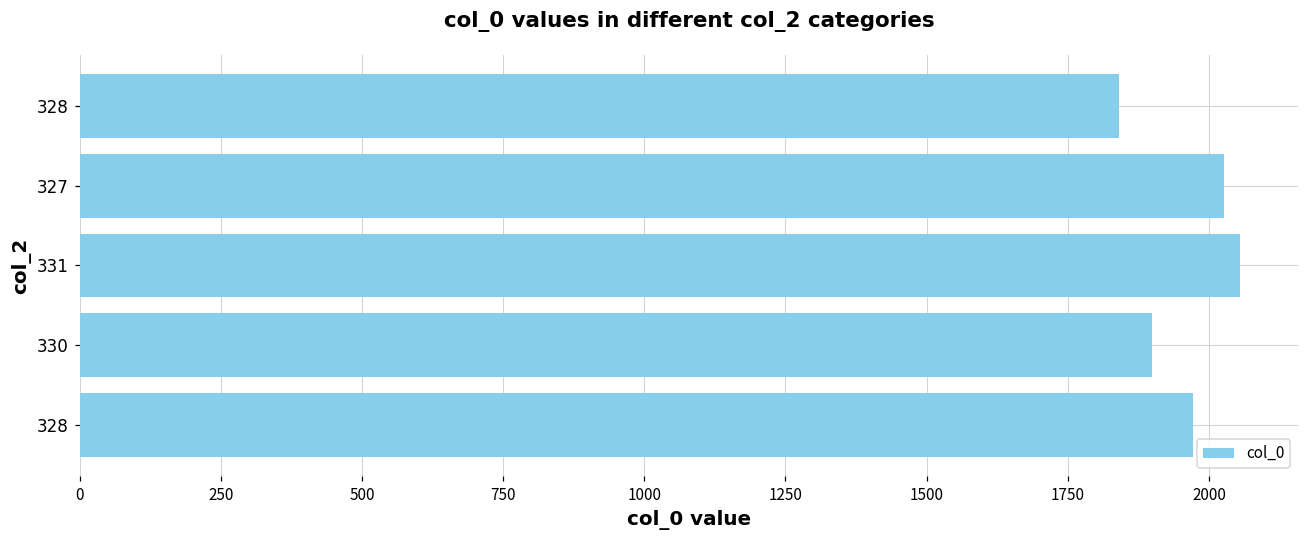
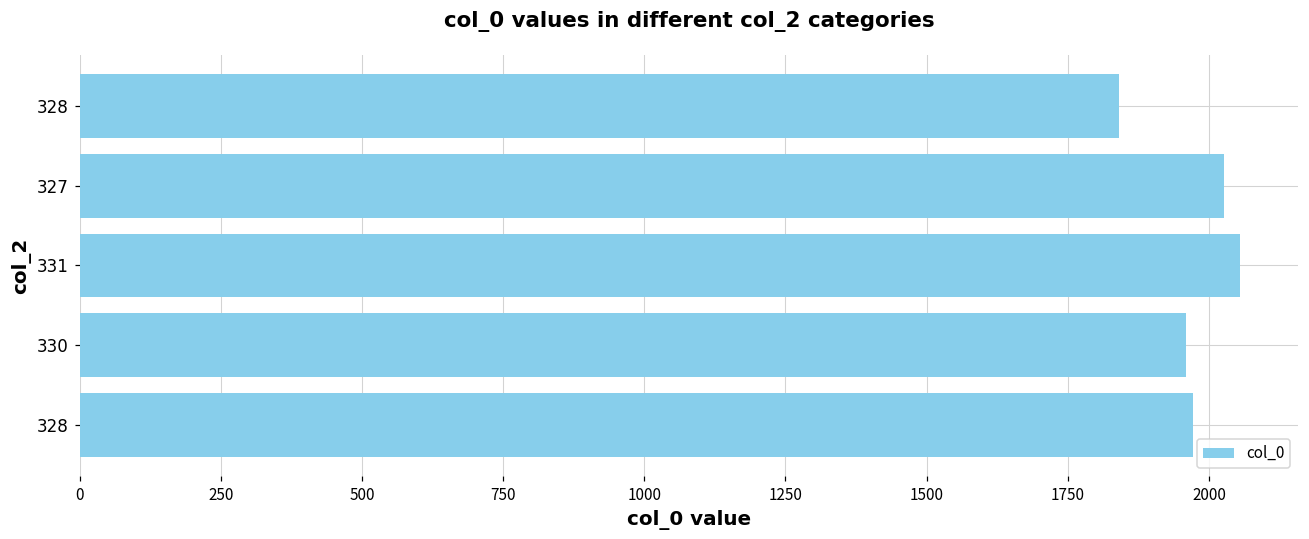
330: 1900 -> 1960
